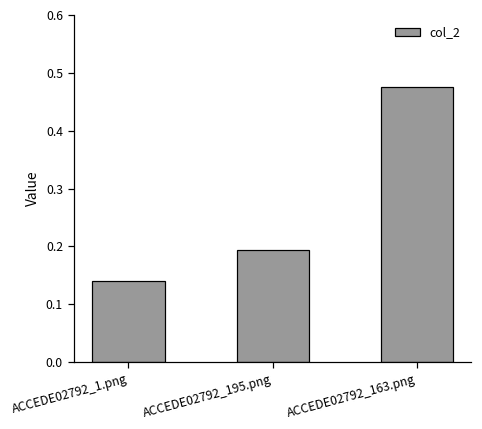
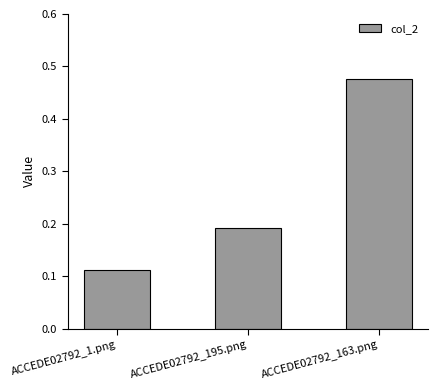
ACCEDE02792_1.png: 0.14 -> 0.11
